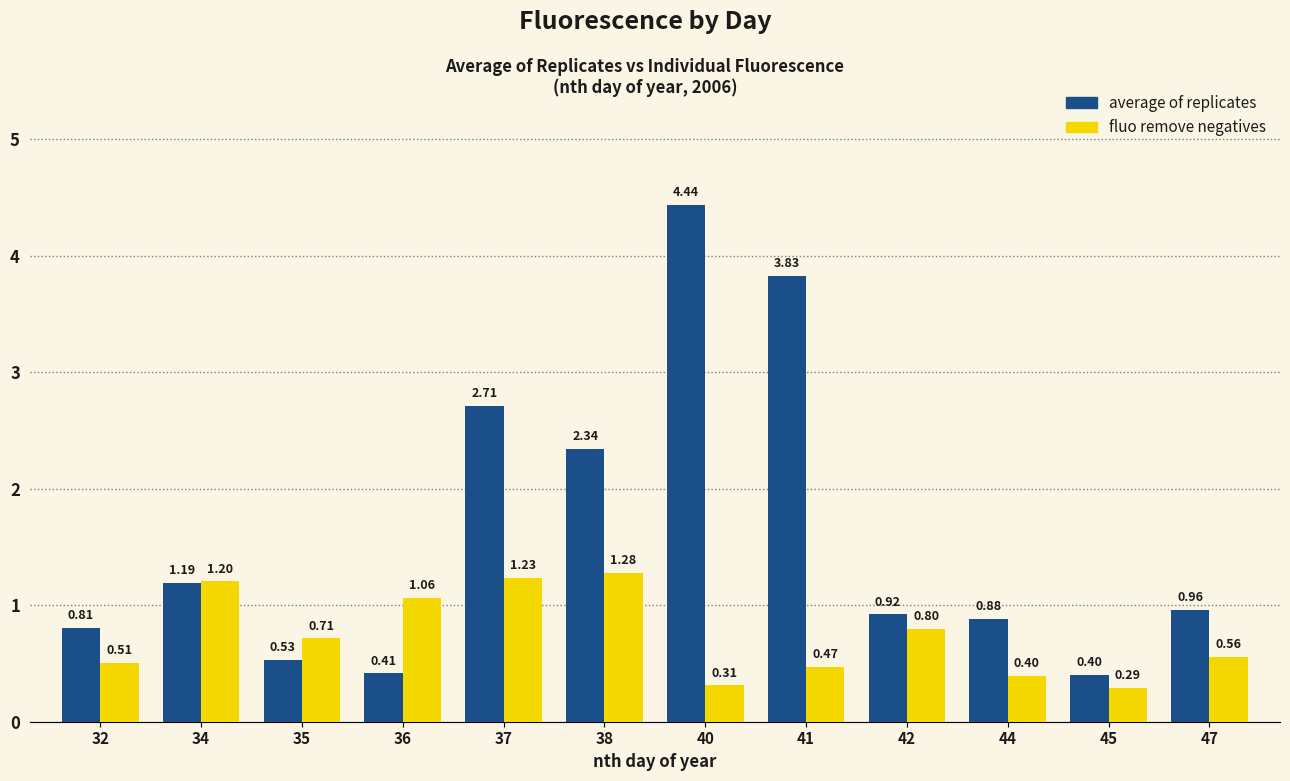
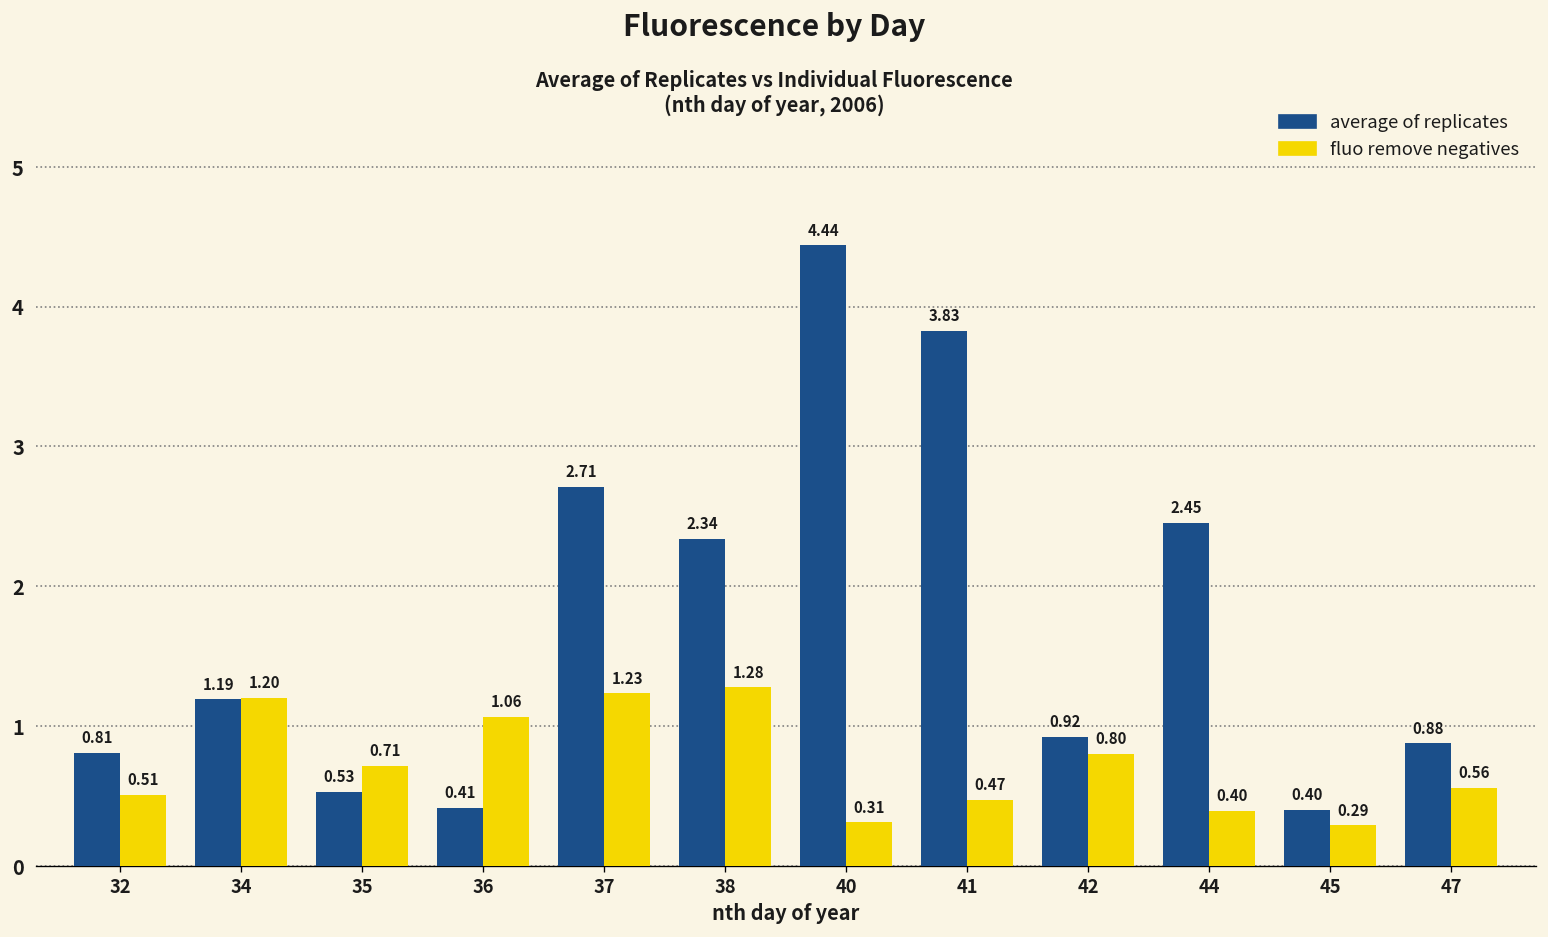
average of replicates, 44: 0.88 -> 2.45
average of replicates, 47: 0.96 -> 0.88
